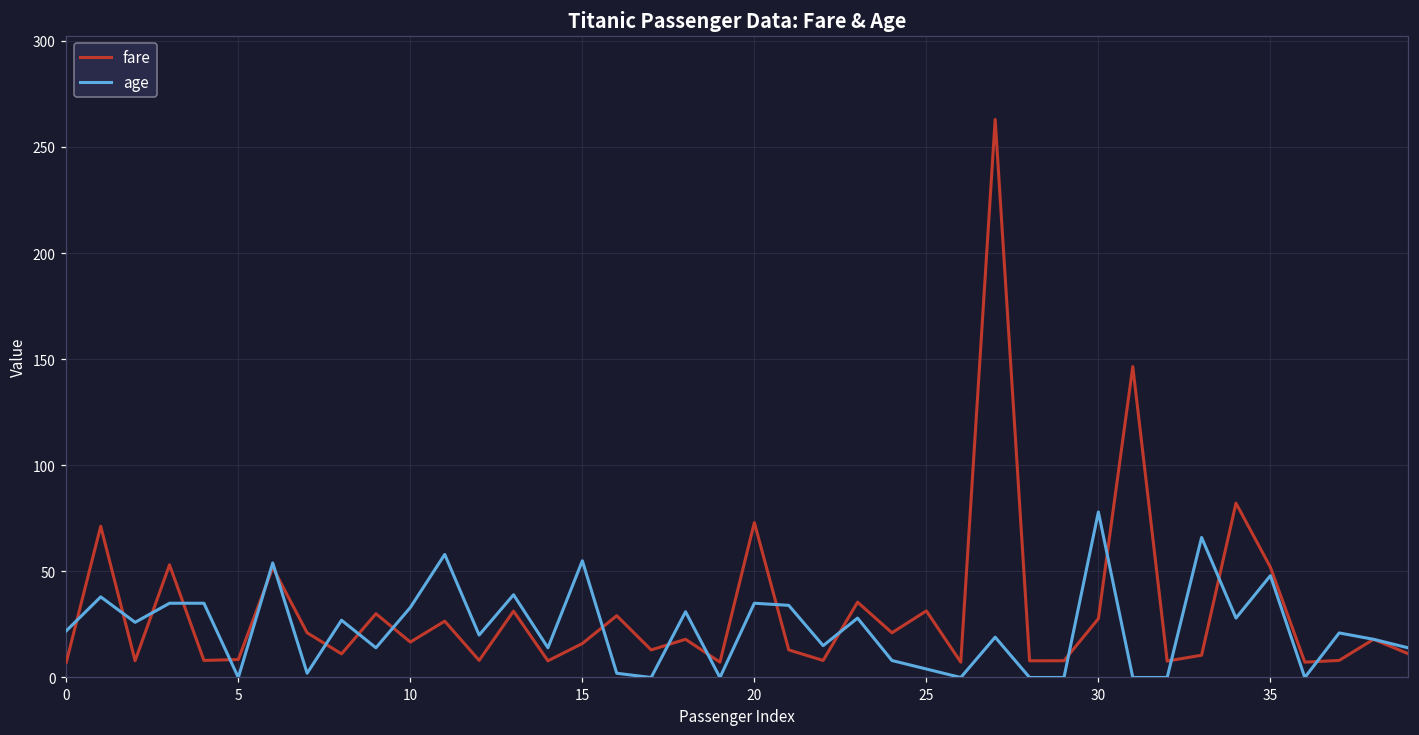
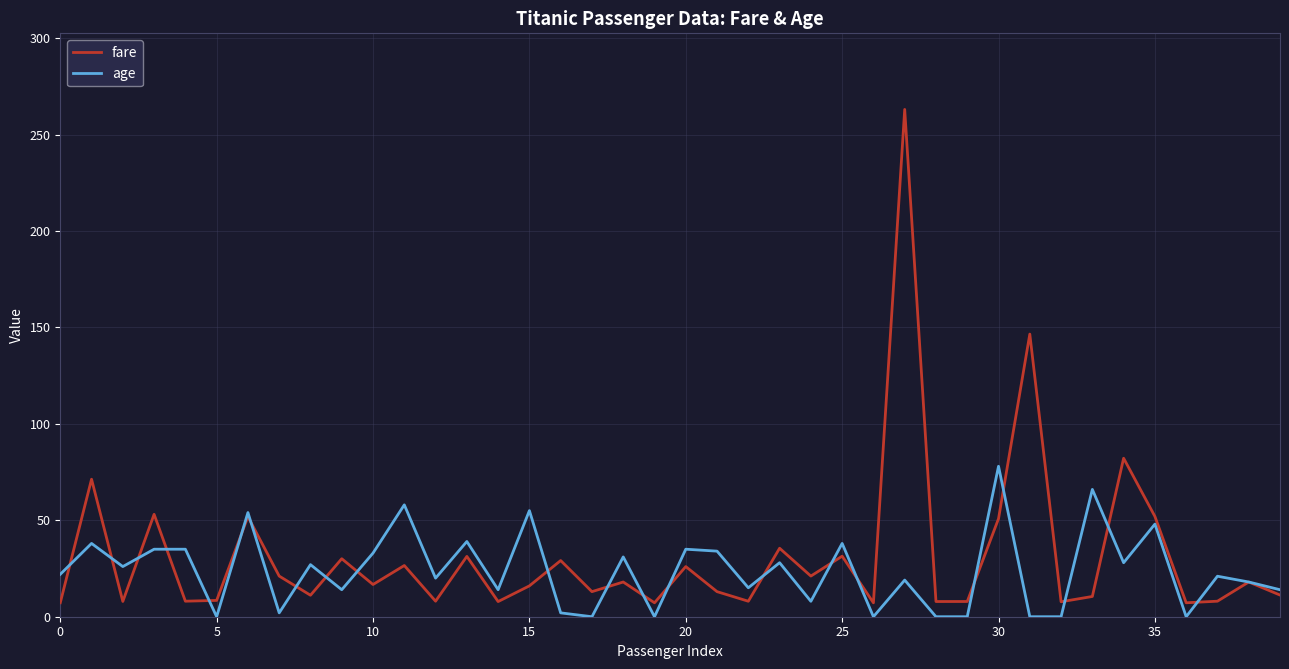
fare, 20: 73 -> 26
age, 25: 4 -> 38
fare, 30: 28 -> 51
